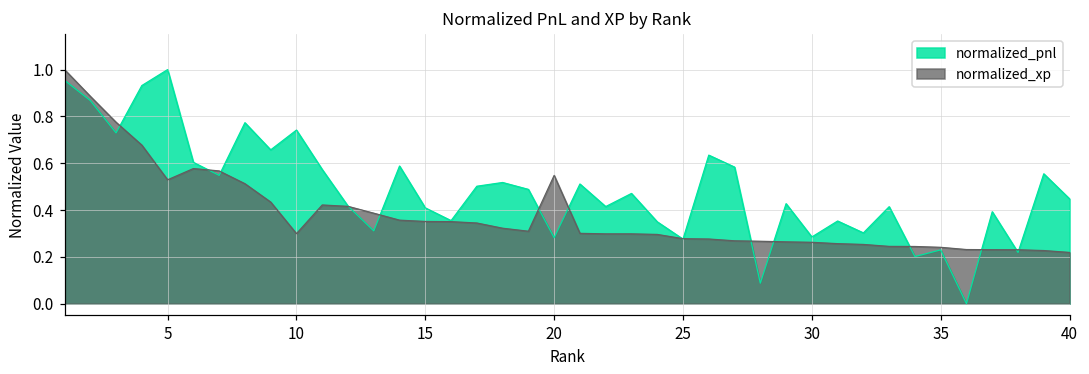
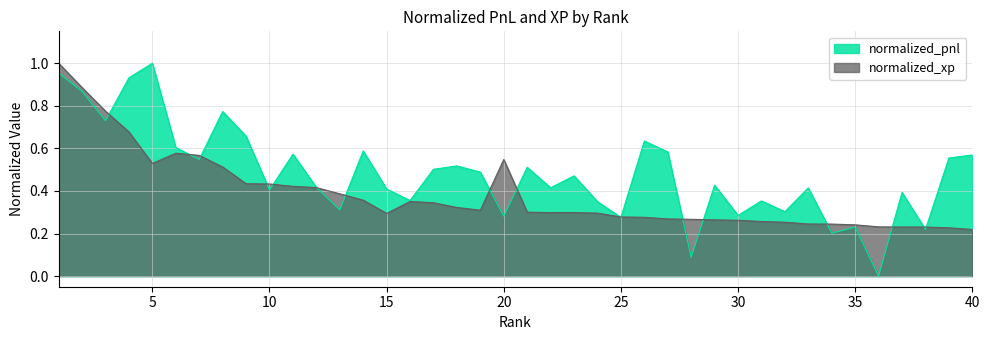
normalized_pnl, 10: 0.74 -> 0.40
normalized_xp, 10: 0.30 -> 0.43
normalized_xp, 15: 0.35 -> 0.29
normalized_pnl, 40: 0.45 -> 0.57
